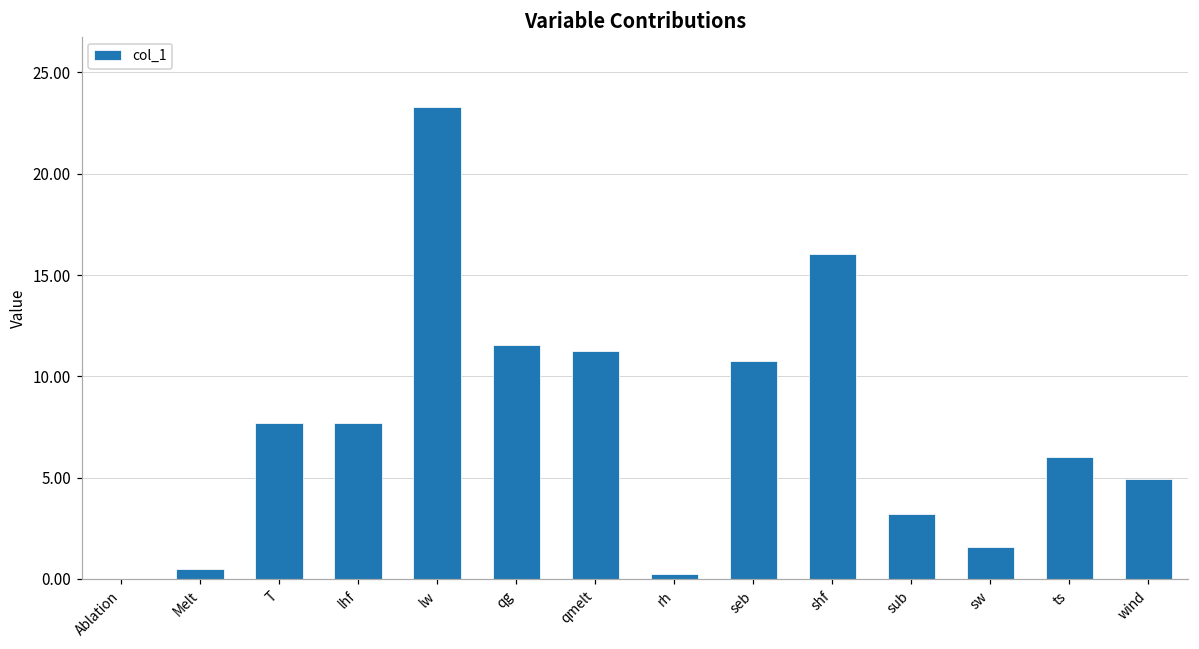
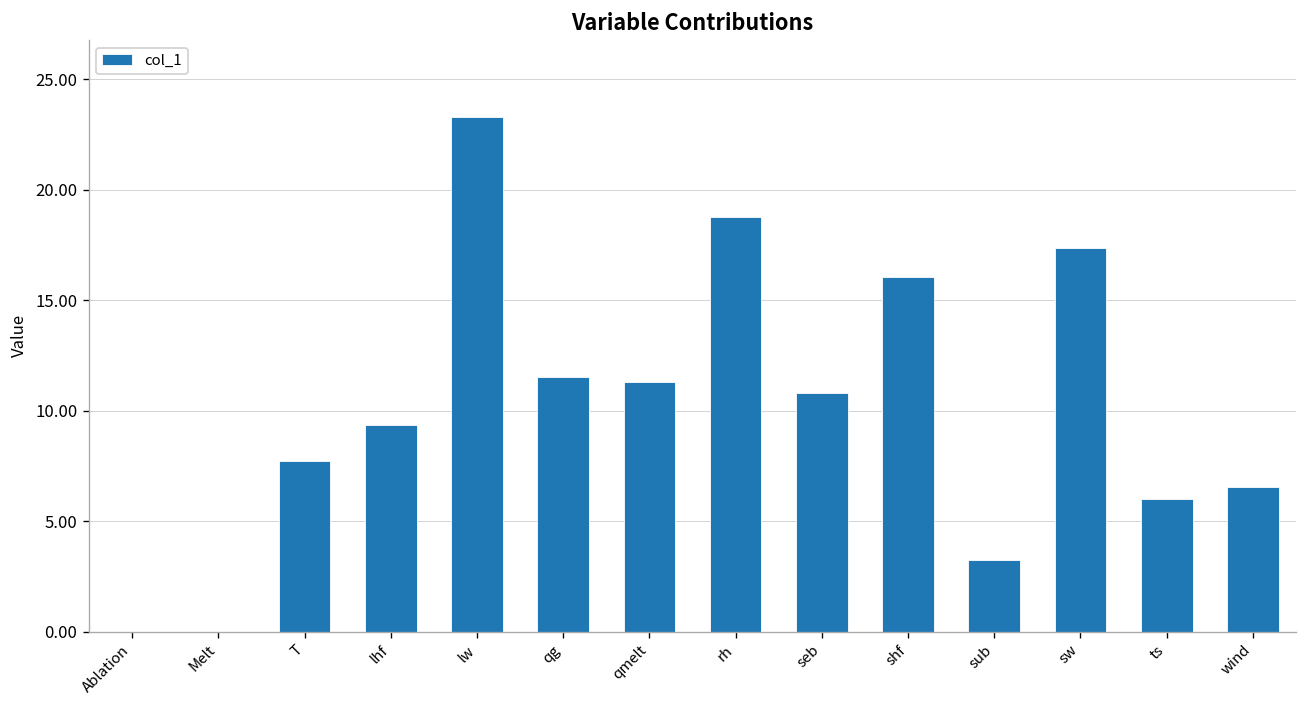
Melt: 0.5 -> 0.0
lhf: 7.7 -> 9.3
rh: 0.2 -> 18.7
sw: 1.6 -> 17.4
wind: 4.9 -> 6.5
